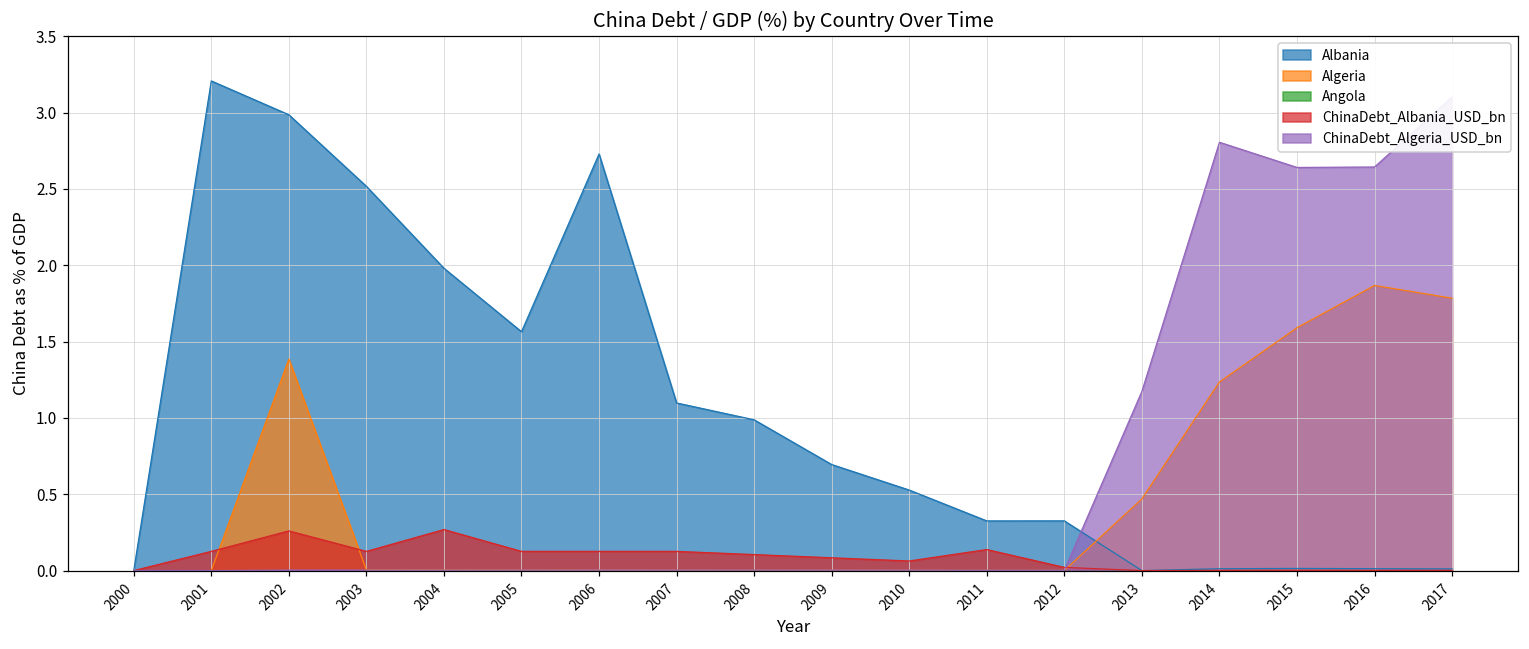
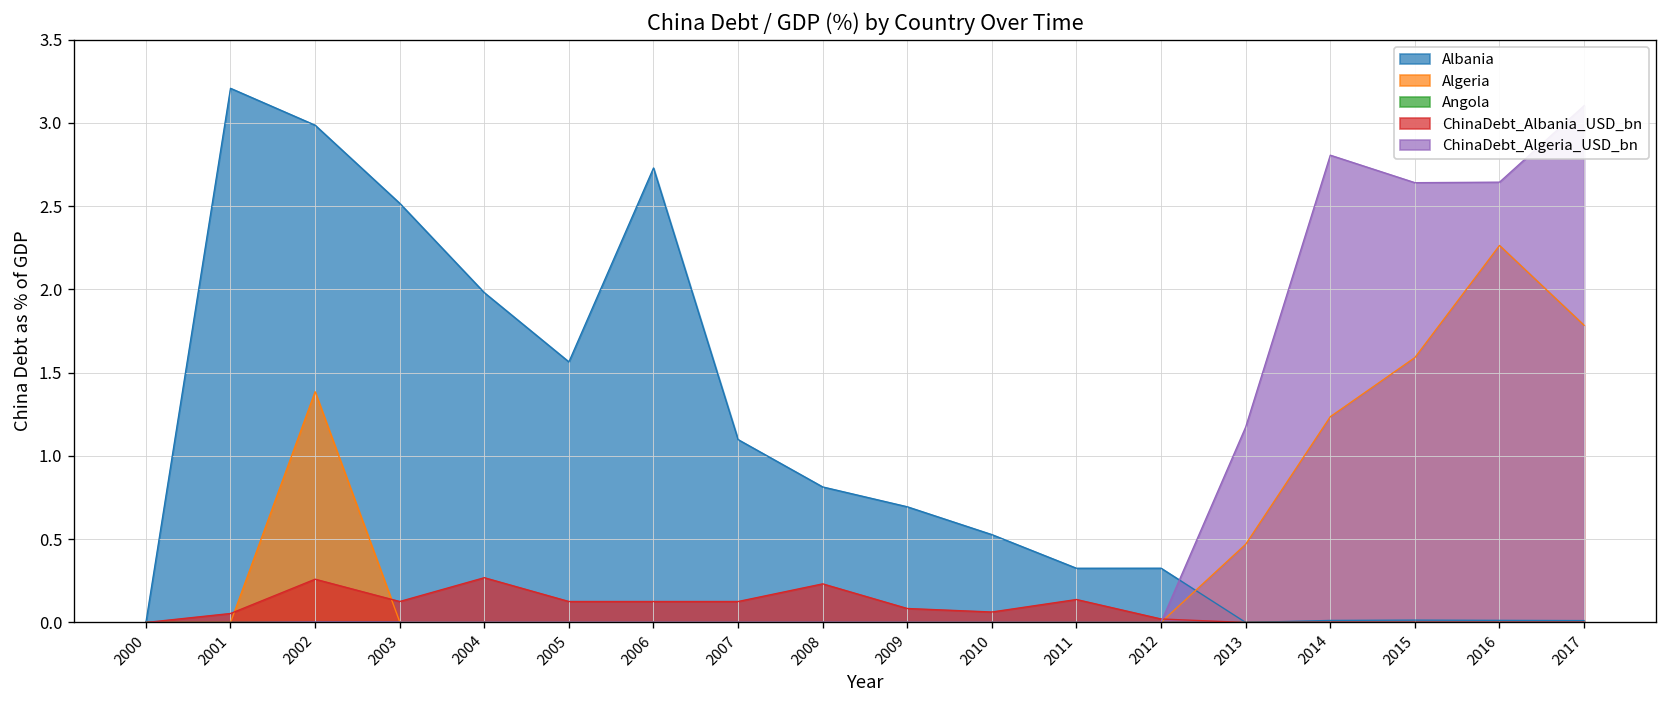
ChinaDebt_Albania_USD_bn, 2001: 0.13 -> 0.05
Albania, 2008: 0.99 -> 0.81
ChinaDebt_Albania_USD_bn, 2008: 0.11 -> 0.23
Algeria, 2016: 1.87 -> 2.26
